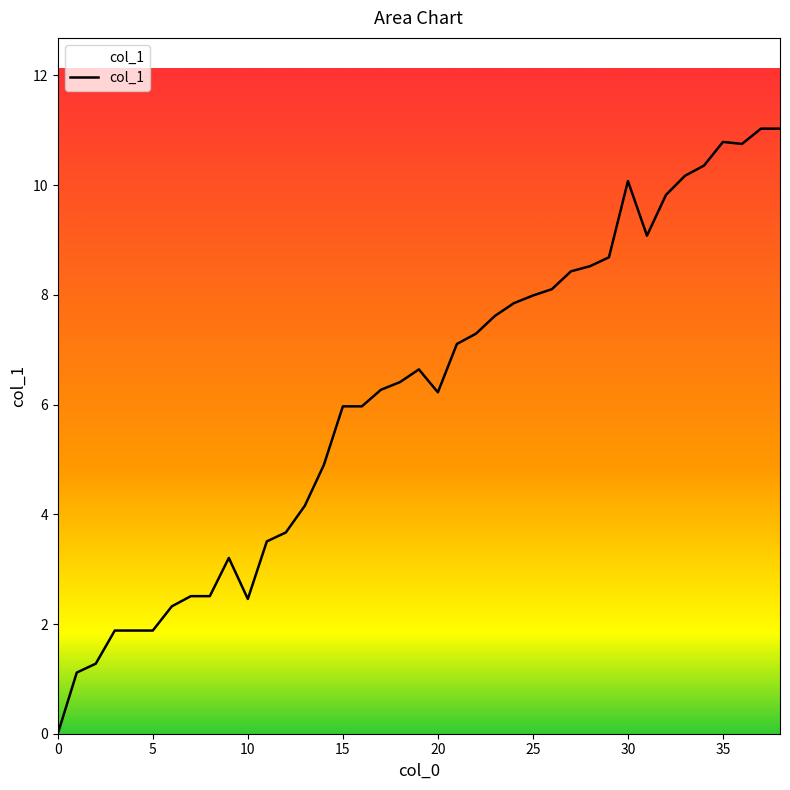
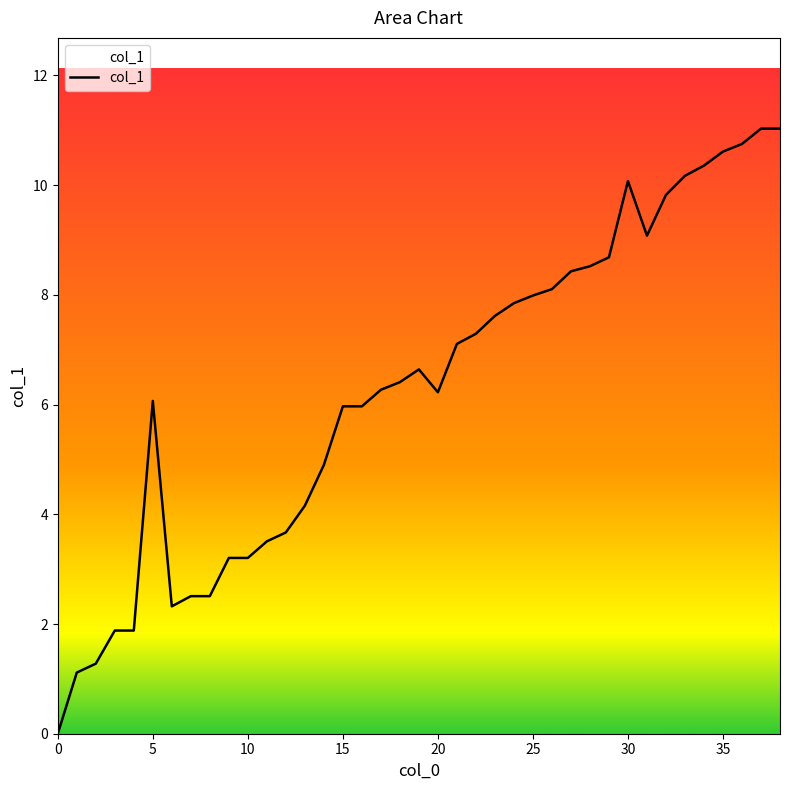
5: 1.9 -> 6.1
10: 2.5 -> 3.2
35: 10.8 -> 10.6
